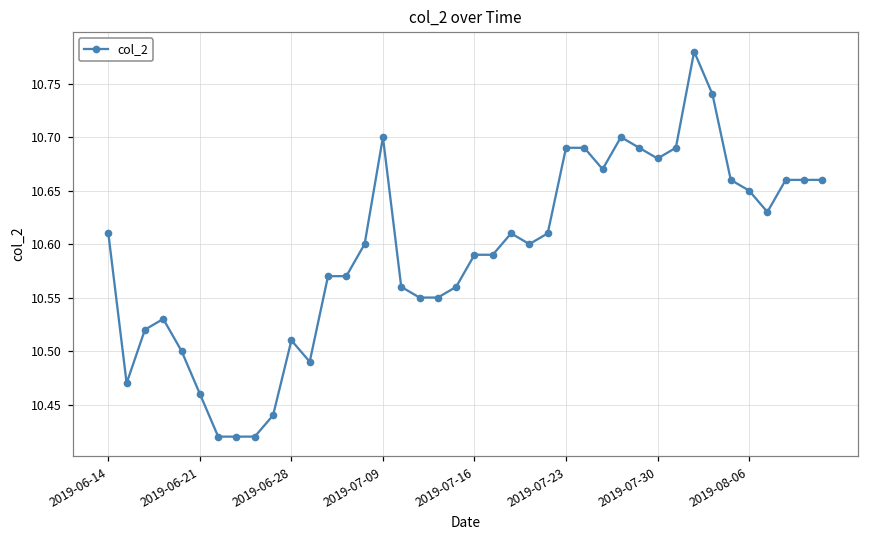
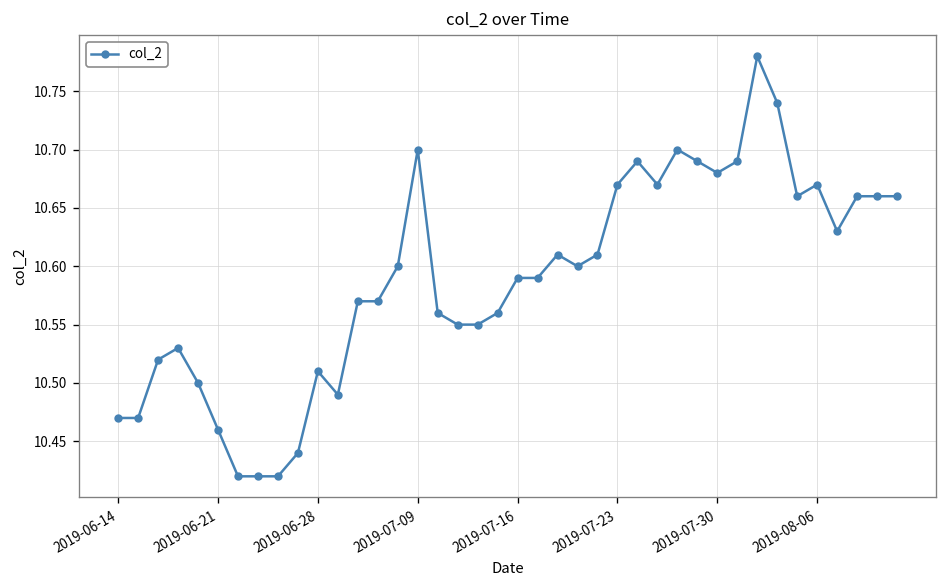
2019-06-14: 10.61 -> 10.47
2019-07-23: 10.69 -> 10.67
2019-08-06: 10.65 -> 10.67
